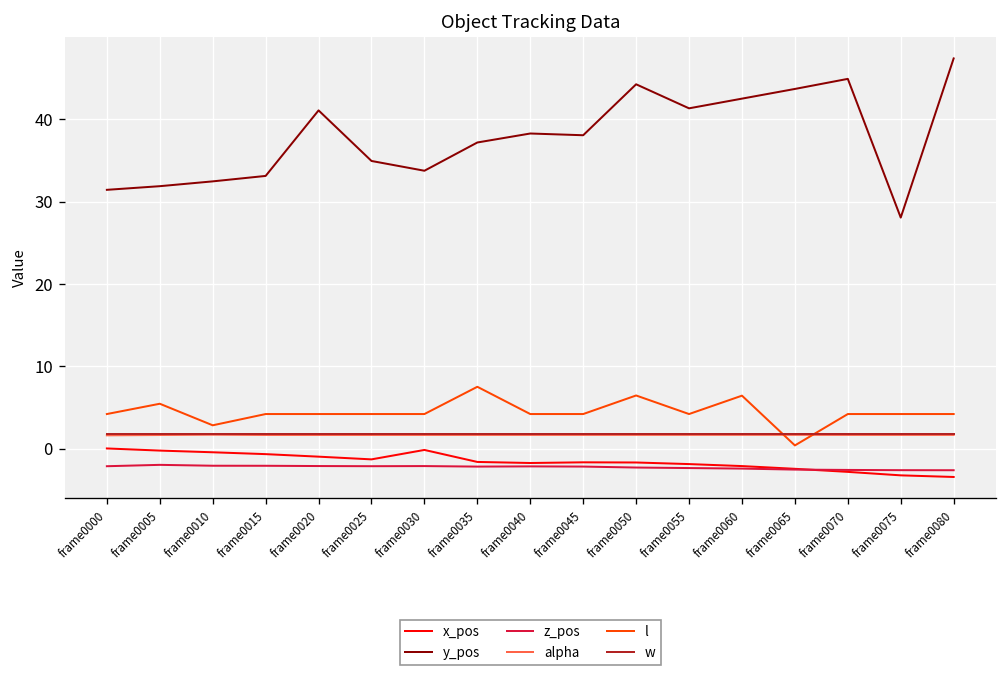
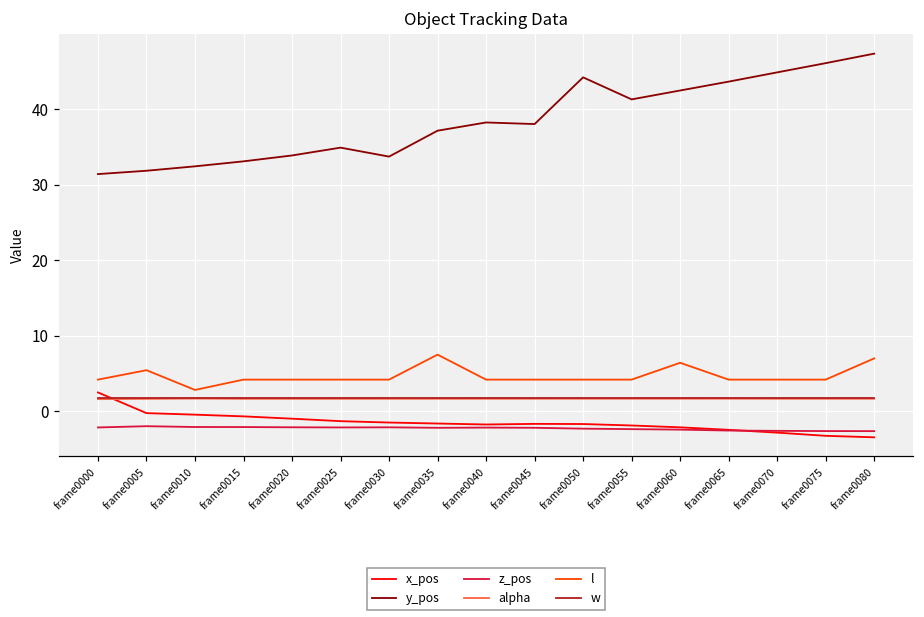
x_pos, frame0000: 0 -> 3
y_pos, frame0020: 41 -> 34
x_pos, frame0030: 0 -> -1
l, frame0050: 6 -> 4
l, frame0065: 0 -> 4
y_pos, frame0075: 28 -> 46
l, frame0080: 4 -> 7
